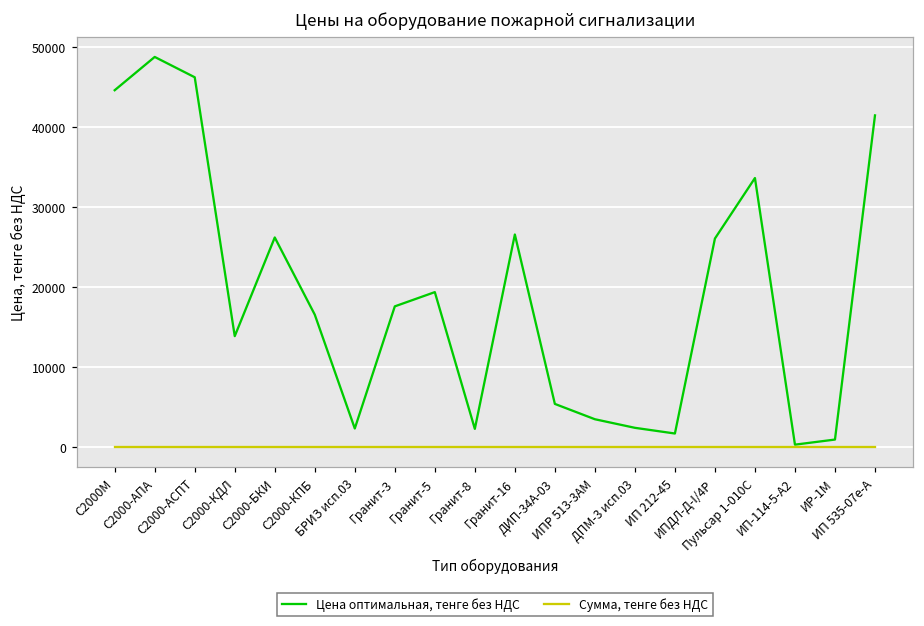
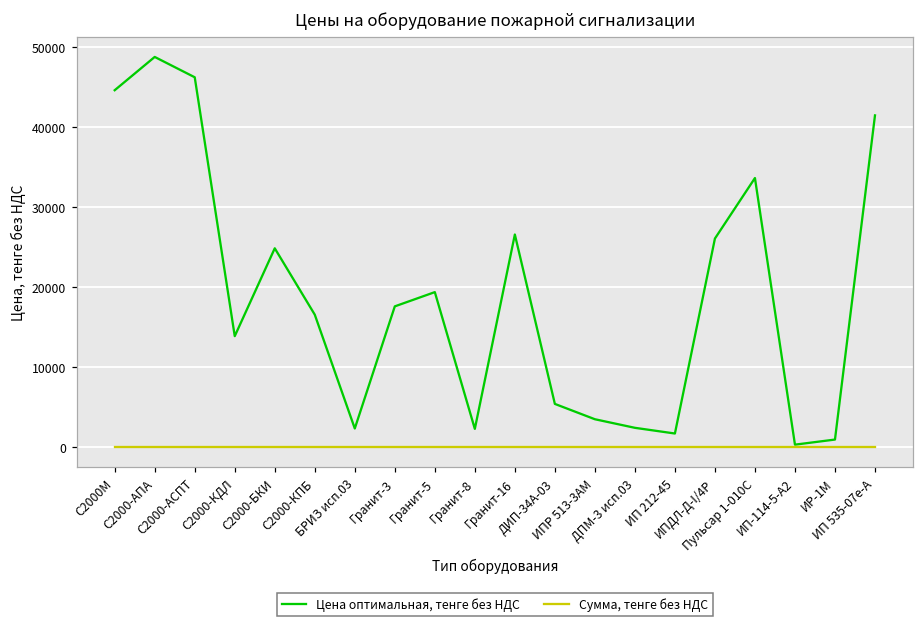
Цена оптимальная, тенге без НДС, С2000-БКИ: 26000 -> 25000
